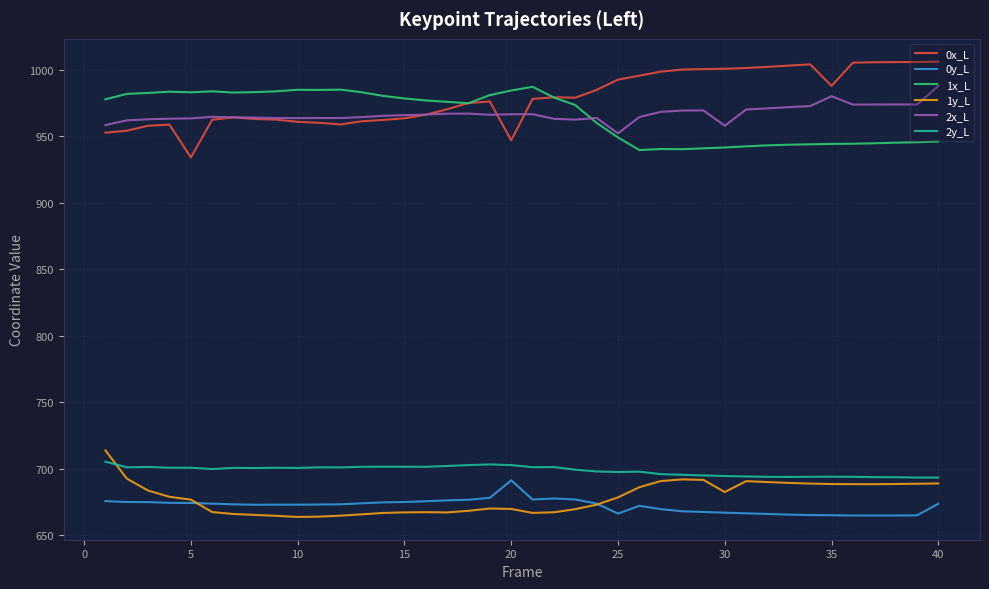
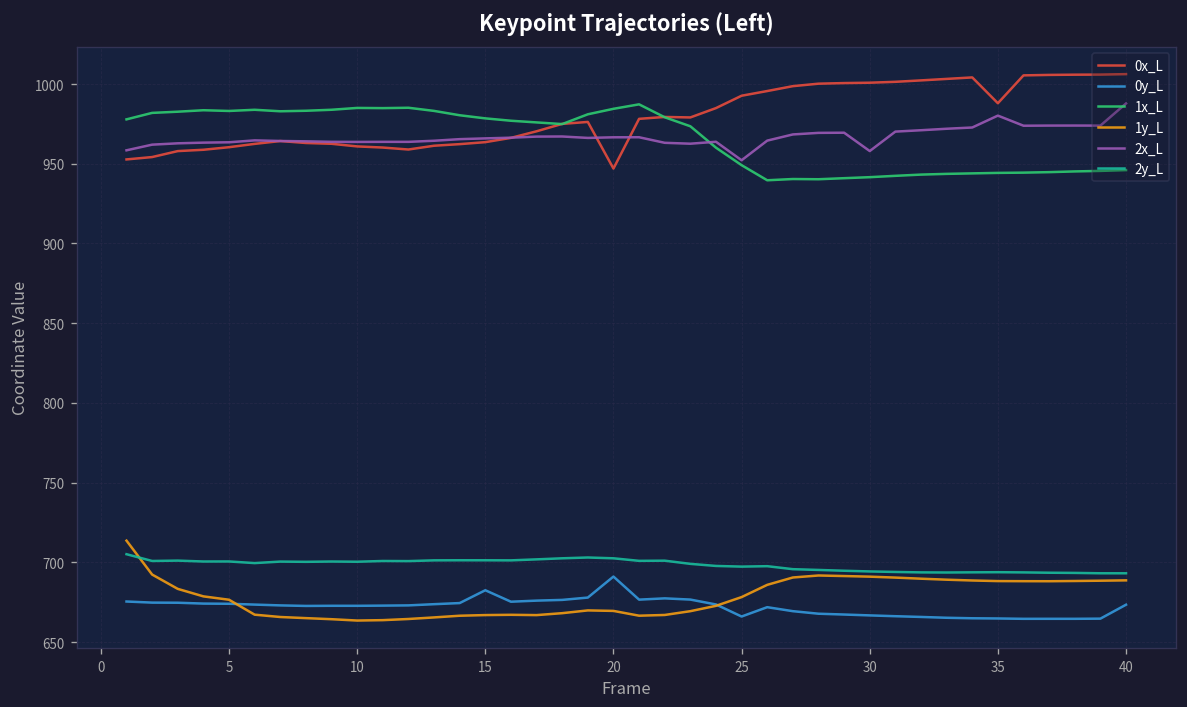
0x_L, 5: 934 -> 960
0y_L, 15: 675 -> 683
1y_L, 30: 682 -> 691
